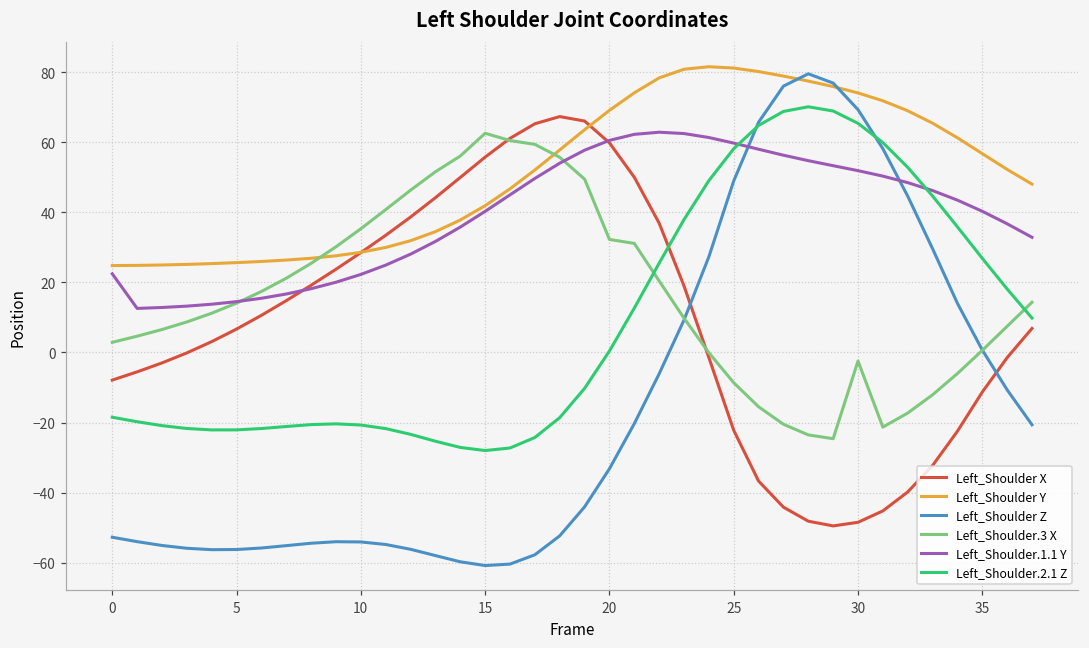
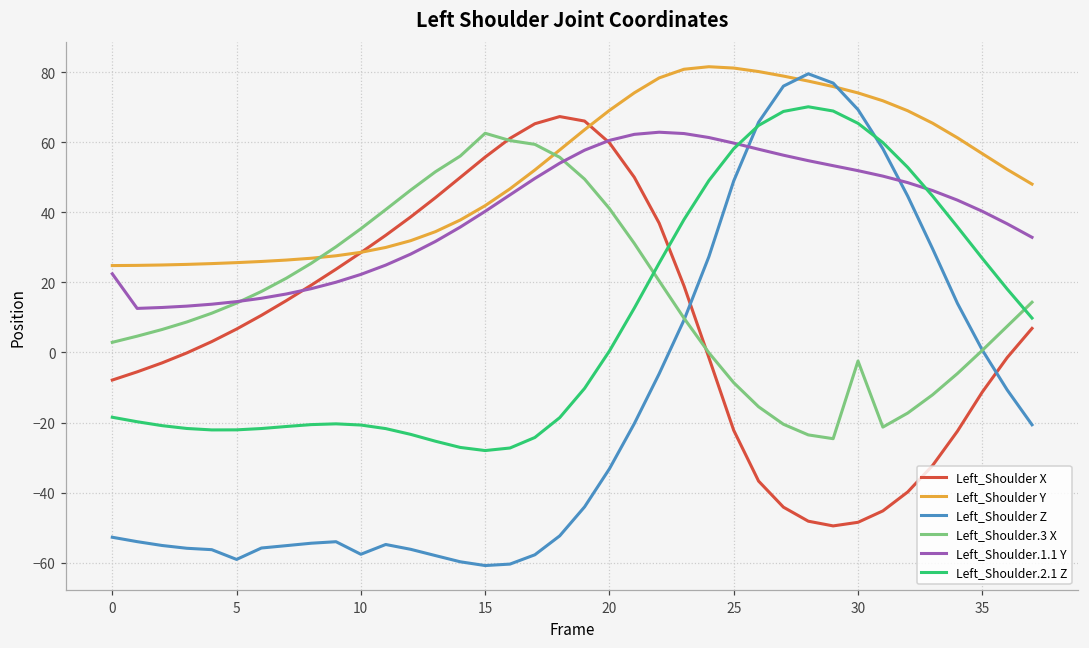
Left_Shoulder Z, 5: -56 -> -59
Left_Shoulder Z, 10: -54 -> -58
Left_Shoulder.3 X, 20: 32 -> 41
